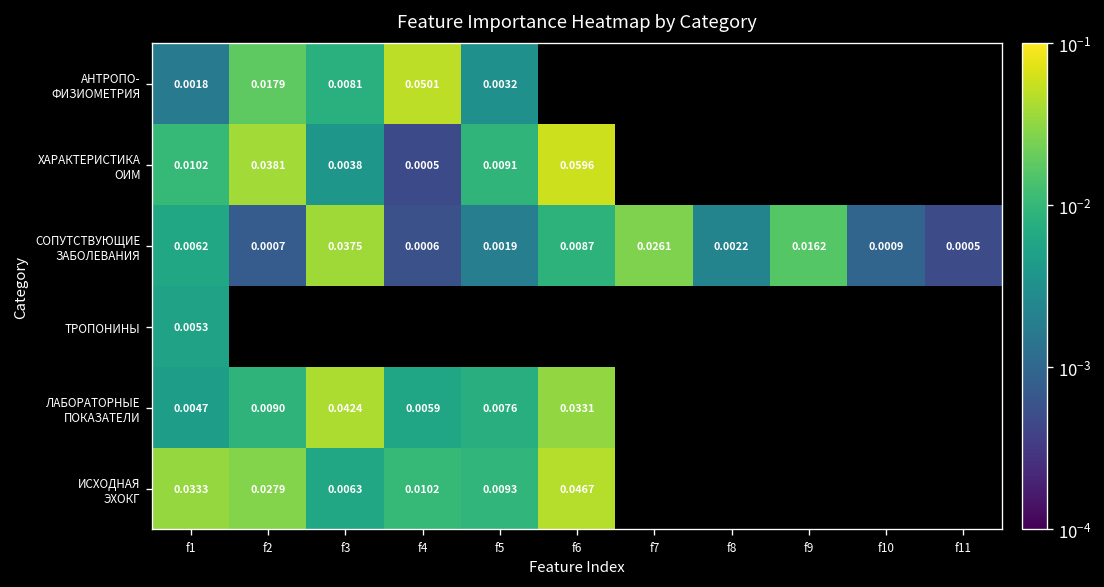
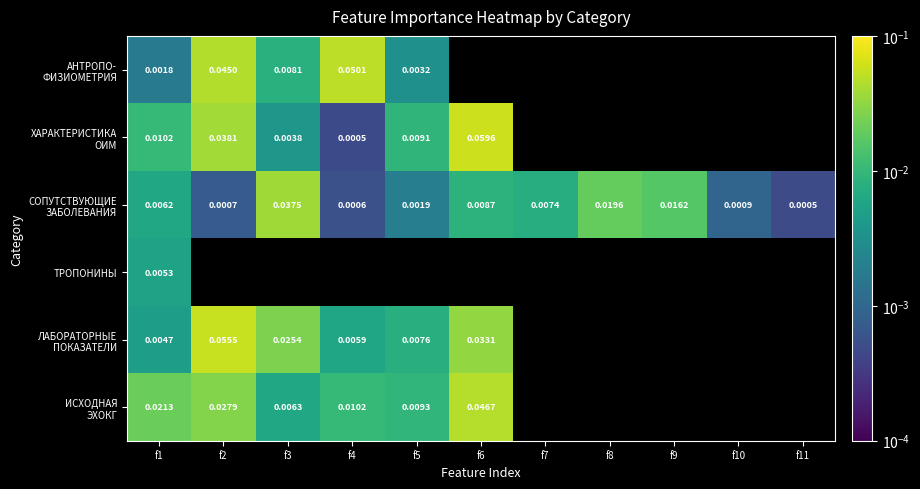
АНТРОПО- ФИЗИОМЕТРИЯ, f2: 0.0179 -> 0.0450
СОПУТСТВУЮЩИЕ ЗАБОЛЕВАНИЯ, f7: 0.0261 -> 0.0074
СОПУТСТВУЮЩИЕ ЗАБОЛЕВАНИЯ, f8: 0.0022 -> 0.0196
ЛАБОРАТОРНЫЕ ПОКАЗАТЕЛИ, f2: 0.0090 -> 0.0555
ЛАБОРАТОРНЫЕ ПОКАЗАТЕЛИ, f3: 0.0424 -> 0.0254
ИСХОДНАЯ ЭХОКГ, f1: 0.0333 -> 0.0213
